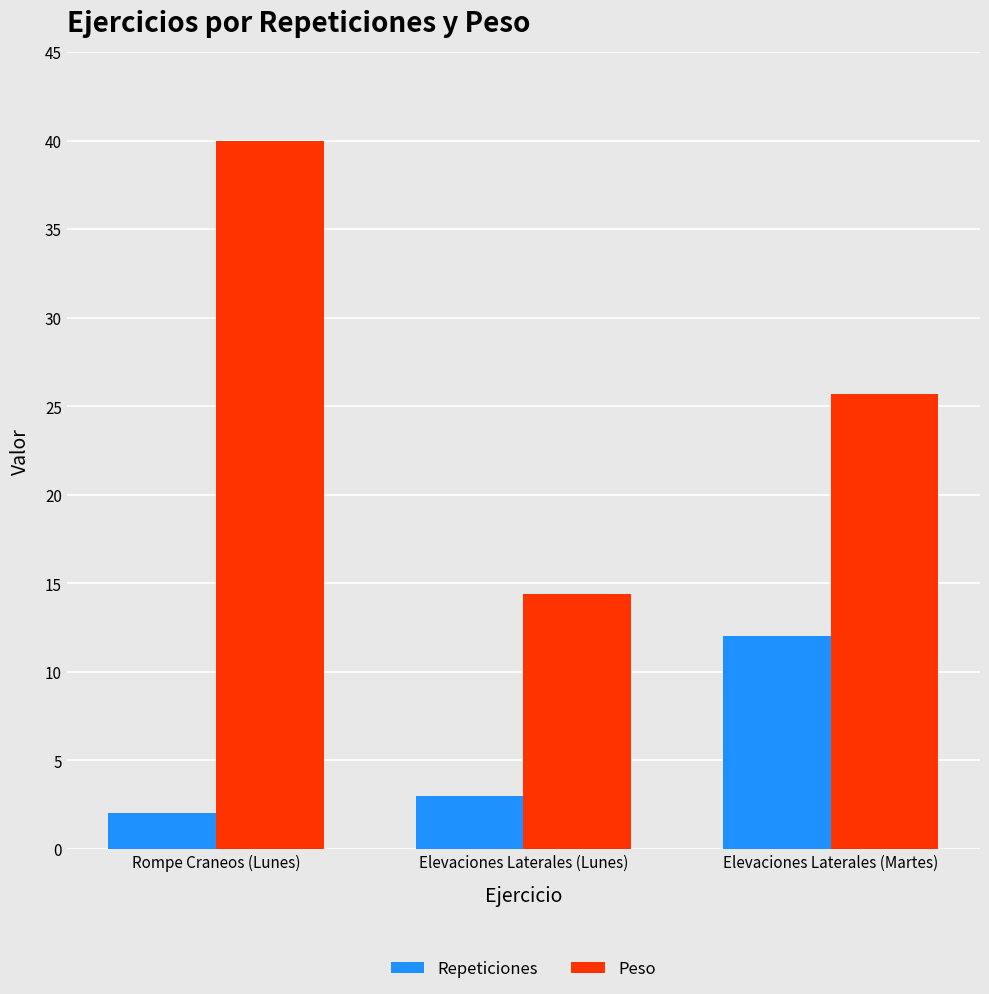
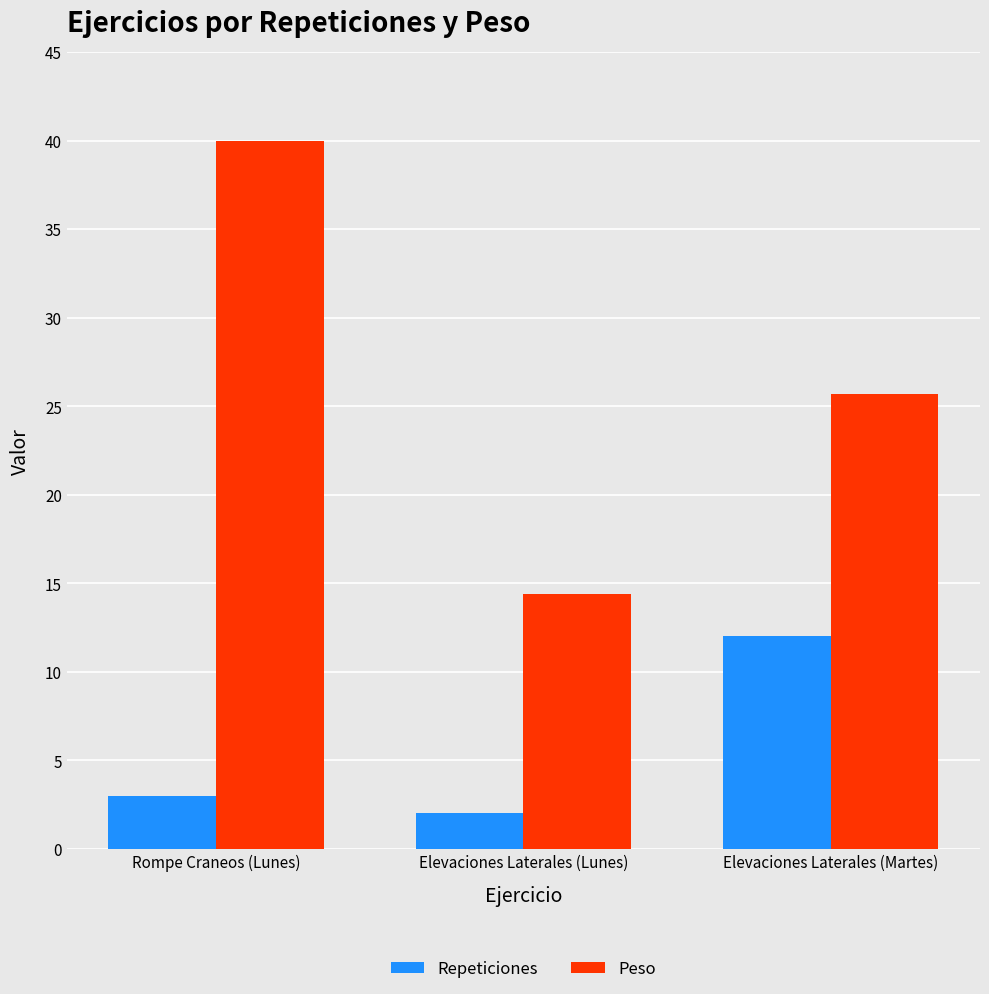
Repeticiones, Rompe Craneos (Lunes): 2 -> 3
Repeticiones, Elevaciones Laterales (Lunes): 3 -> 2
